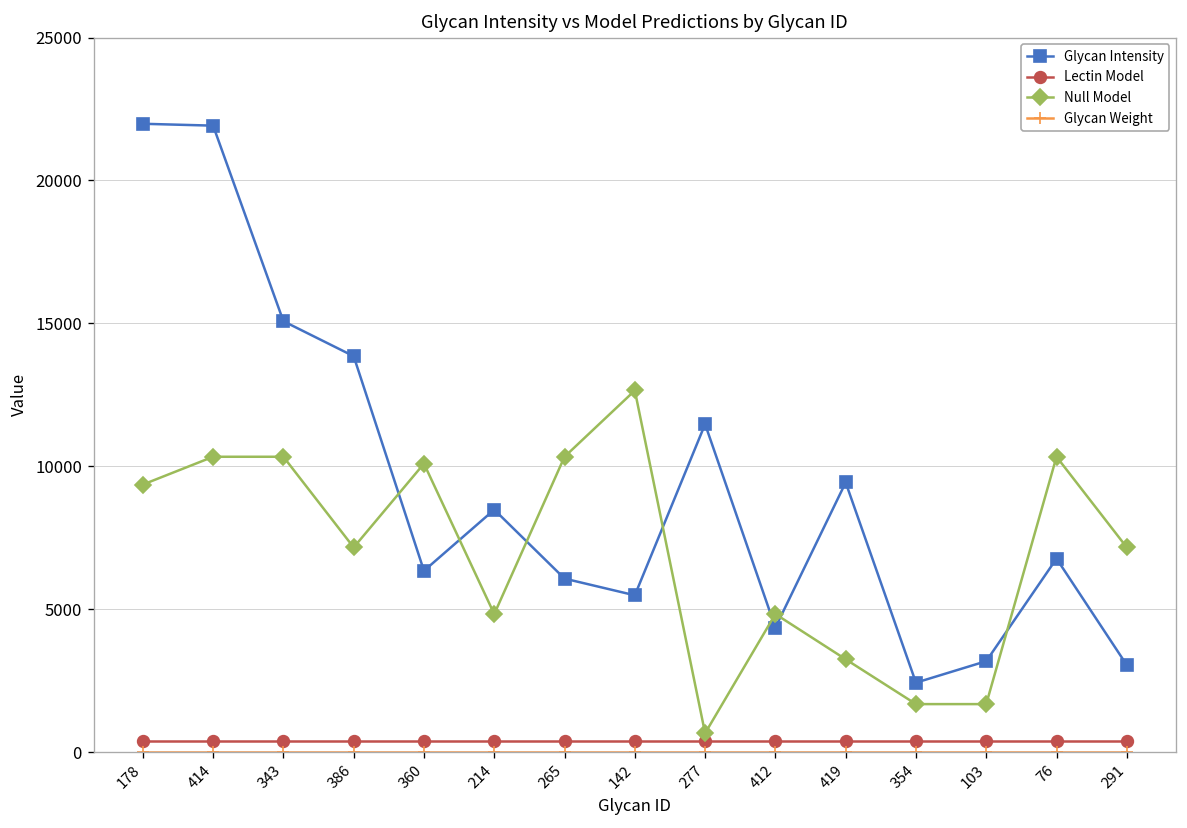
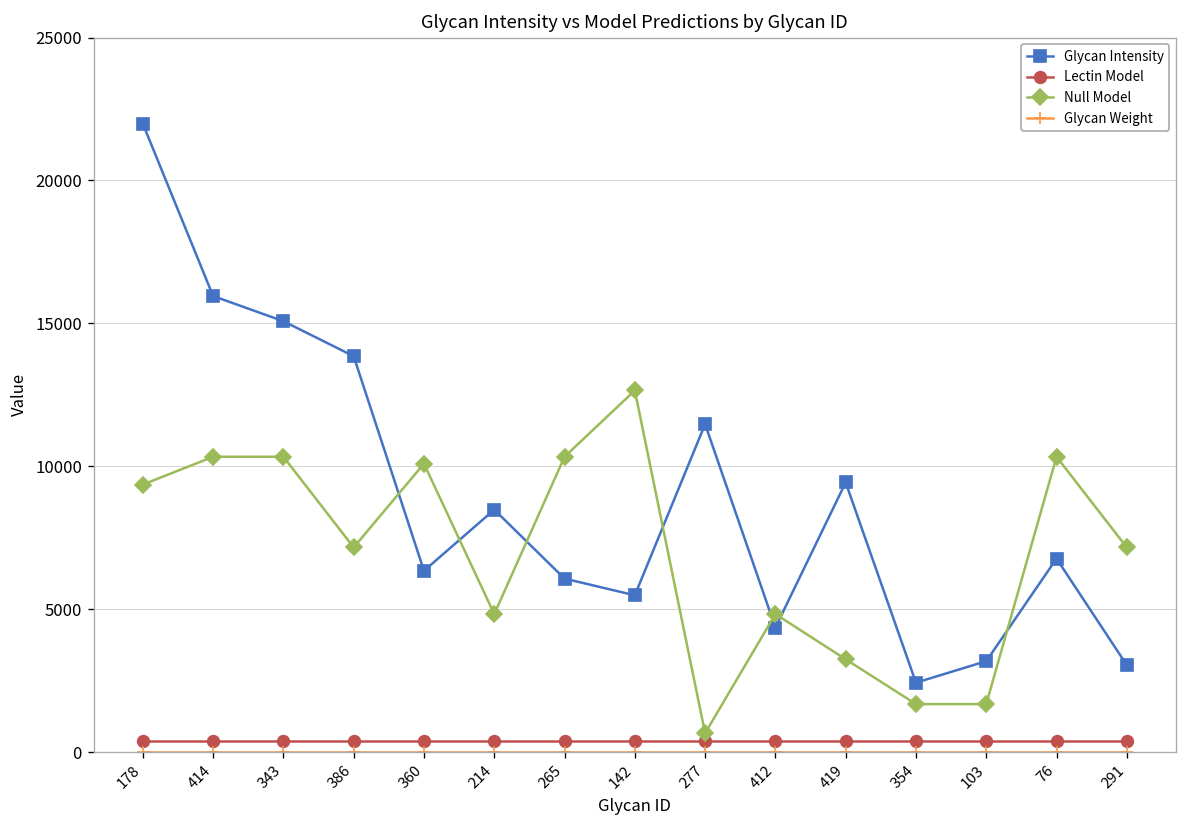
Glycan Intensity, 414: 21900 -> 16000
